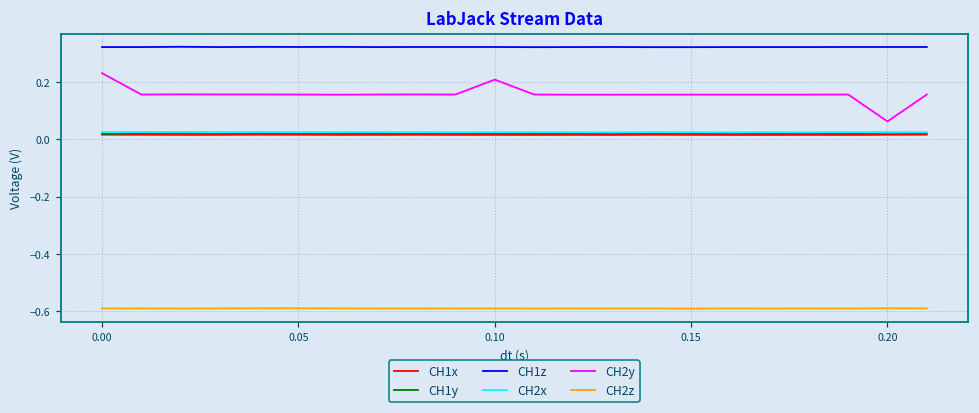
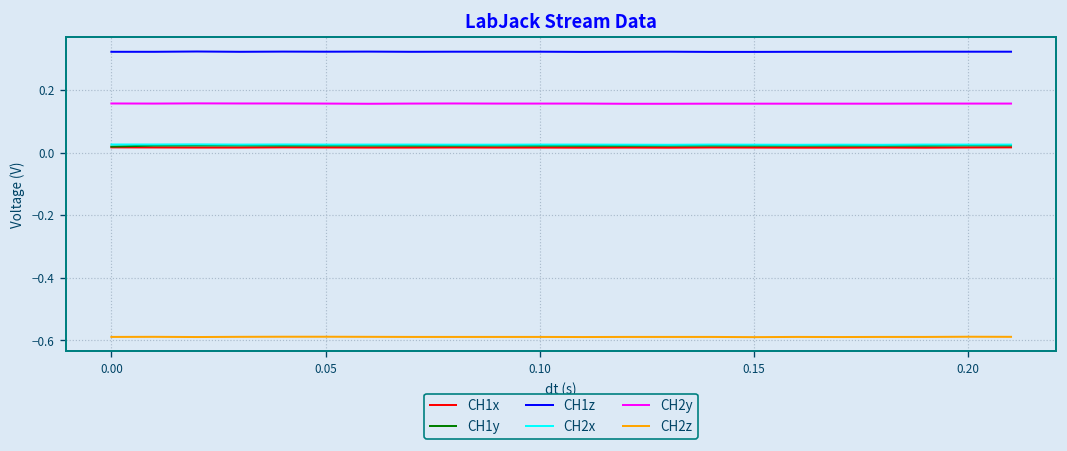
CH2y, 0.00: 0.23 -> 0.16
CH2y, 0.10: 0.21 -> 0.16
CH2y, 0.20: 0.06 -> 0.16
